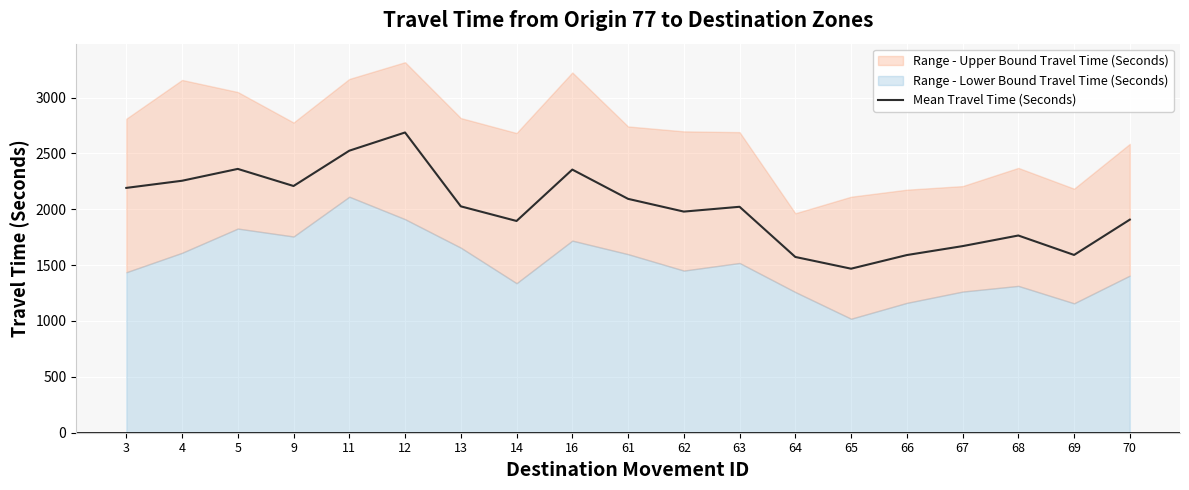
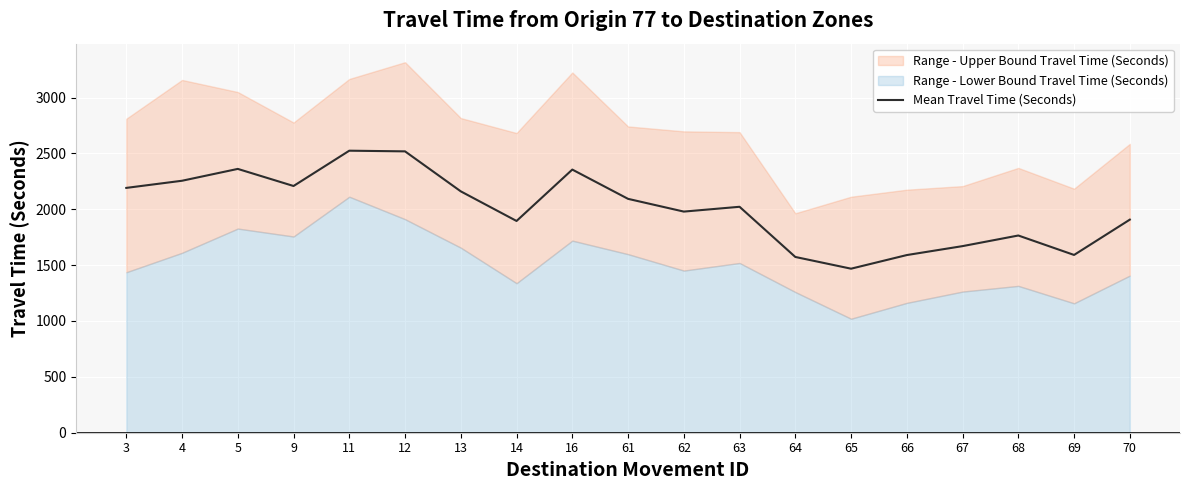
Mean Travel Time (Seconds), 12: 2690 -> 2520
Mean Travel Time (Seconds), 13: 2030 -> 2160
